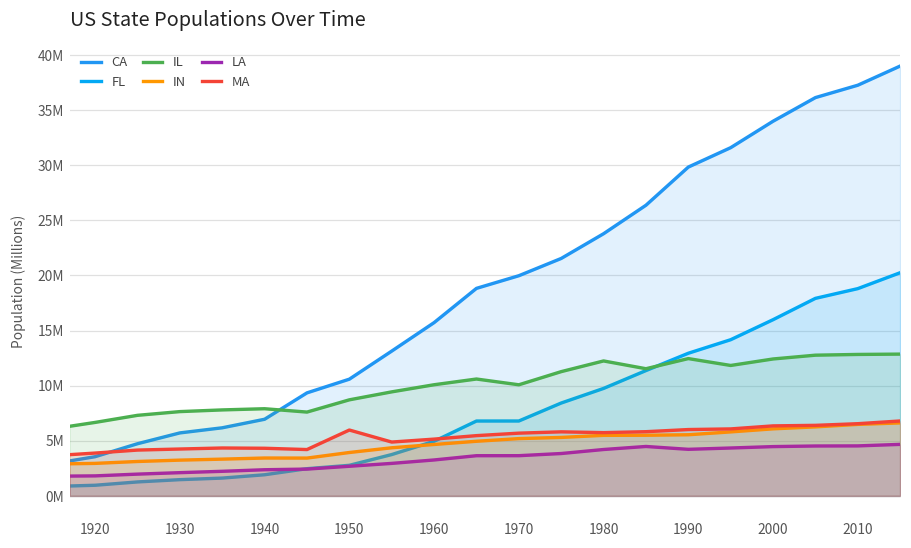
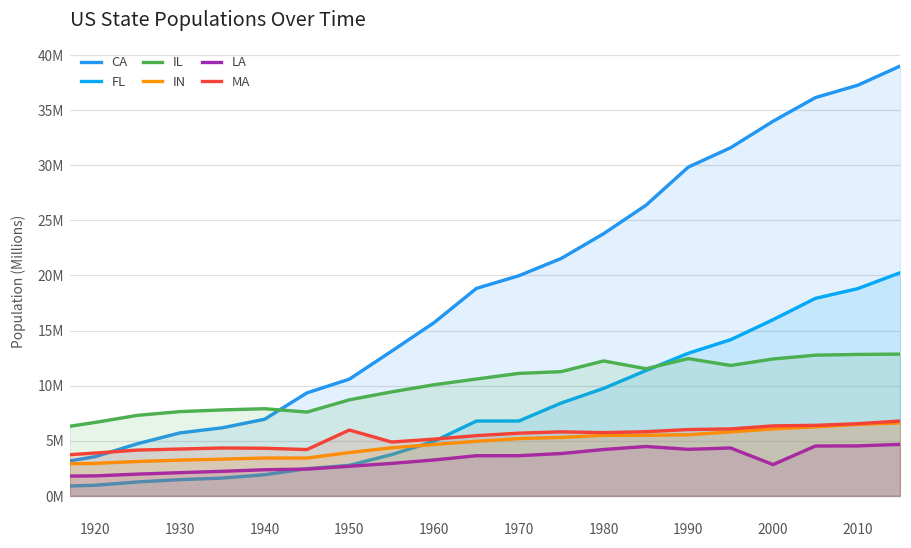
IL, 1970: 10100000 -> 11100000
LA, 2000: 4500000 -> 2800000
